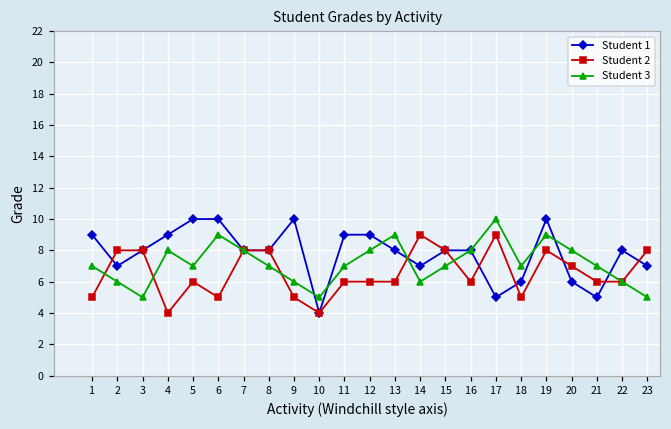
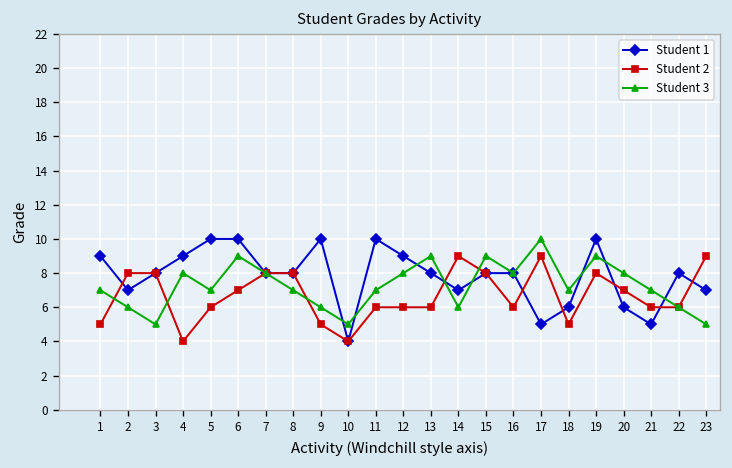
Student 2, 6: 5 -> 7
Student 1, 11: 9 -> 10
Student 3, 15: 7 -> 9
Student 2, 23: 8 -> 9
